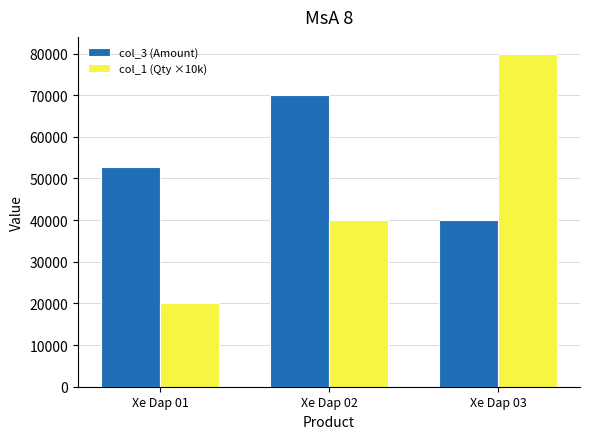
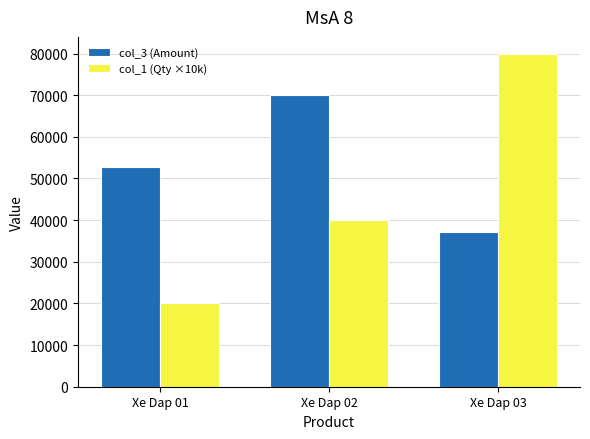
col_3 (Amount), Xe Dap 03: 40000 -> 37000
